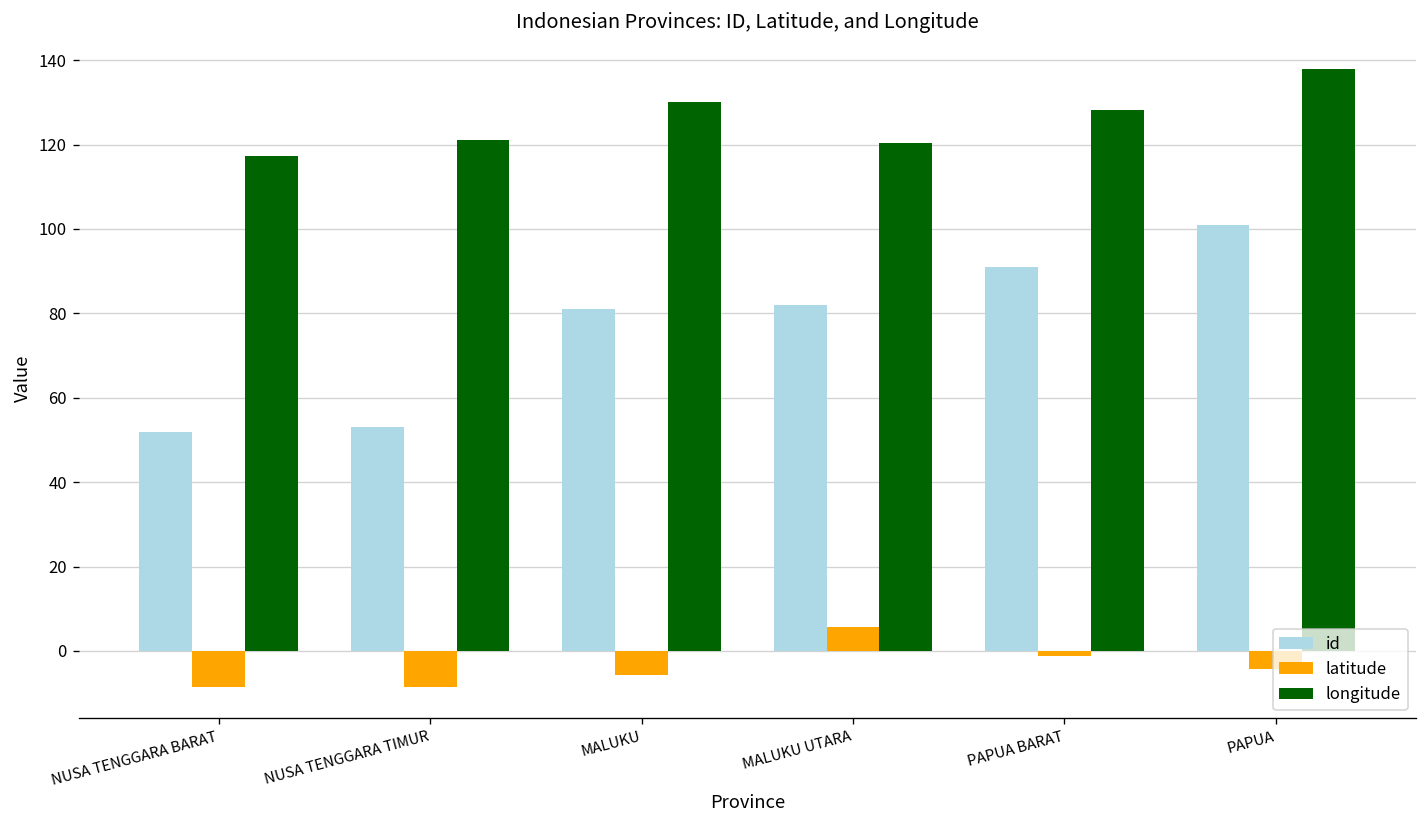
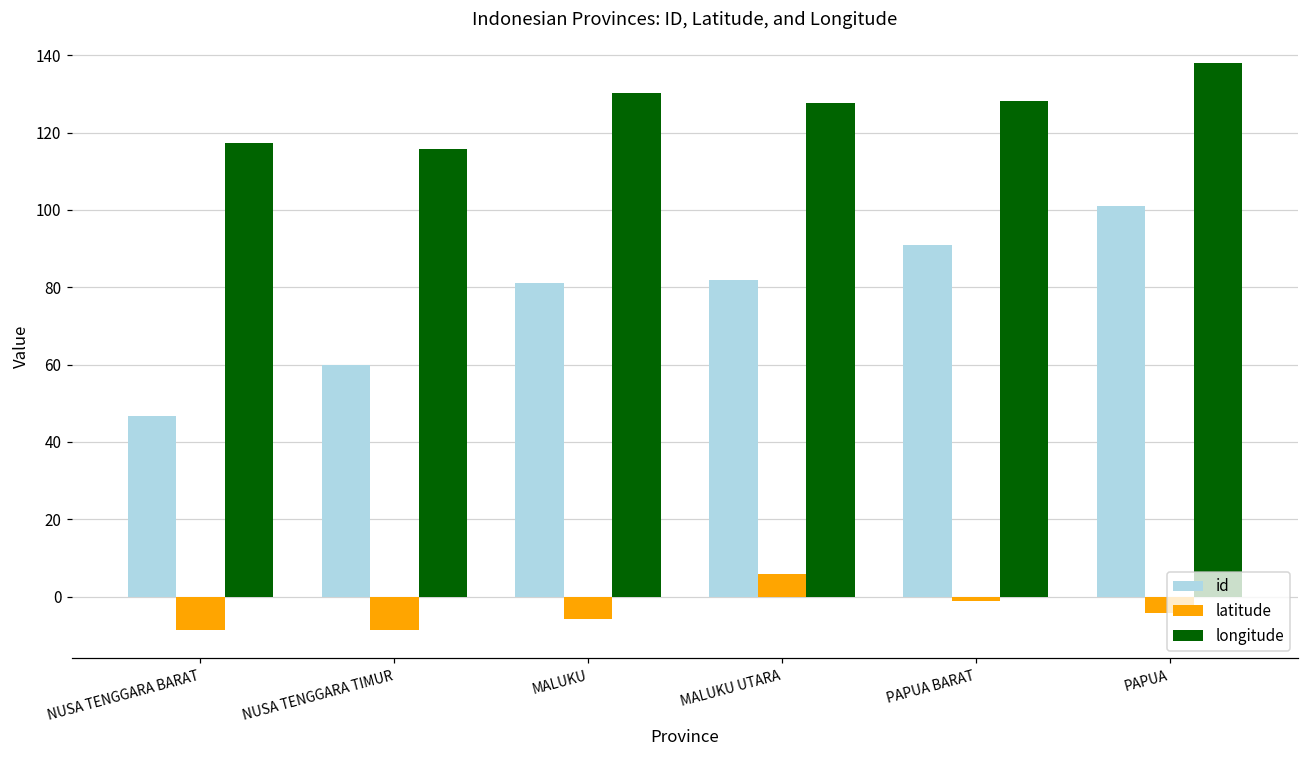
id, NUSA TENGGARA BARAT: 52 -> 47
id, NUSA TENGGARA TIMUR: 53 -> 60
longitude, NUSA TENGGARA TIMUR: 121 -> 116
longitude, MALUKU UTARA: 120 -> 128
